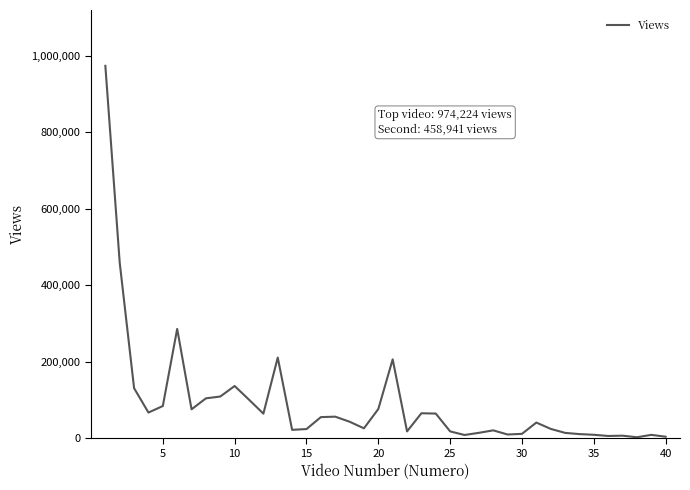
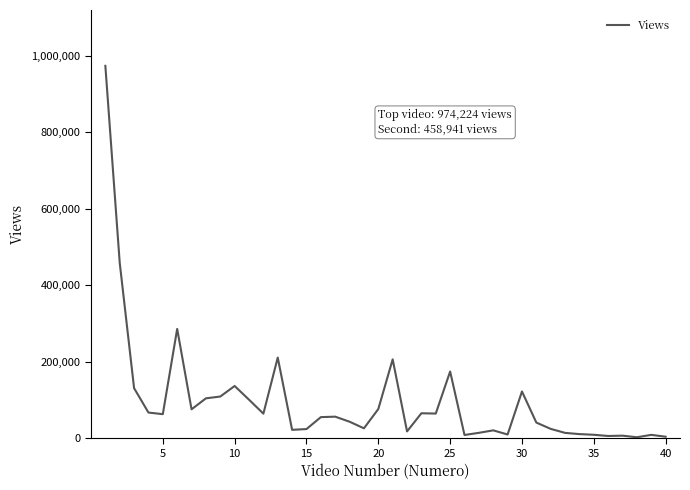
5: 80,000 -> 60,000
25: 20,000 -> 170,000
30: 10,000 -> 120,000
